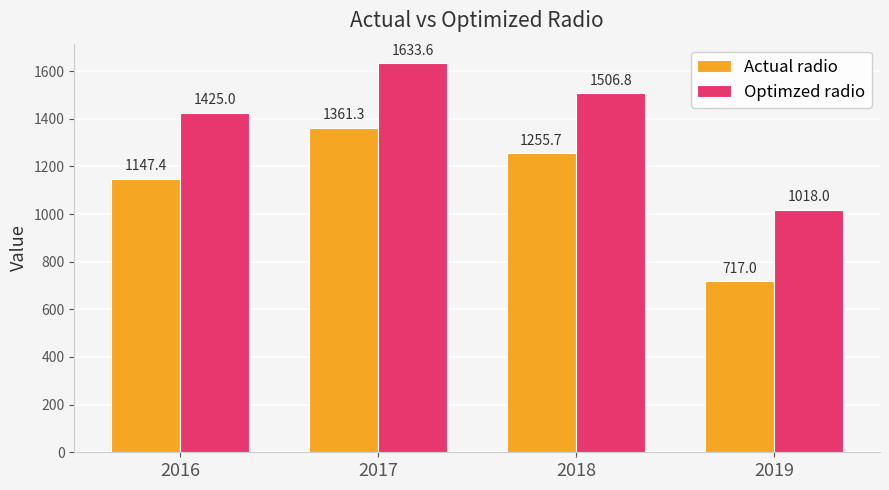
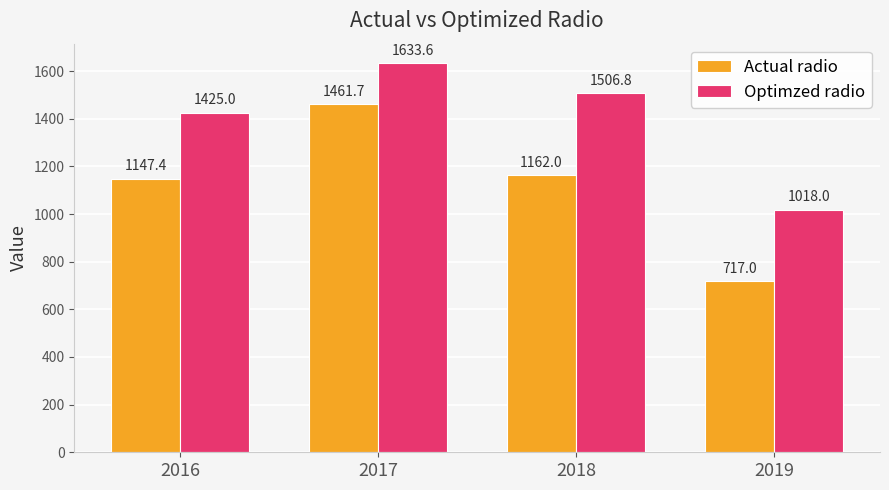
Actual radio, 2017: 1361.3 -> 1461.7
Actual radio, 2018: 1255.7 -> 1162.0
